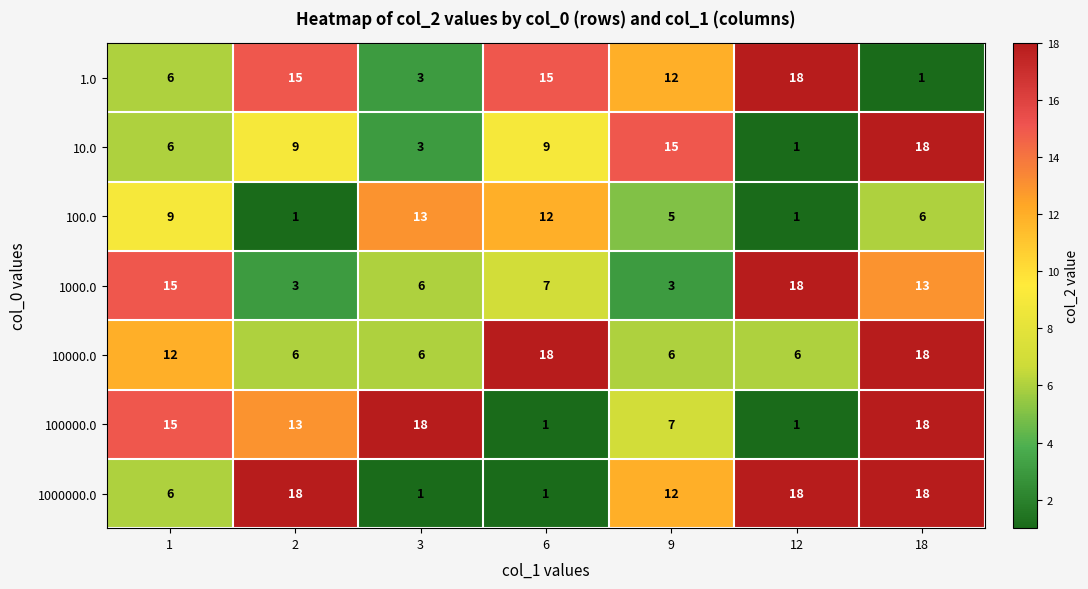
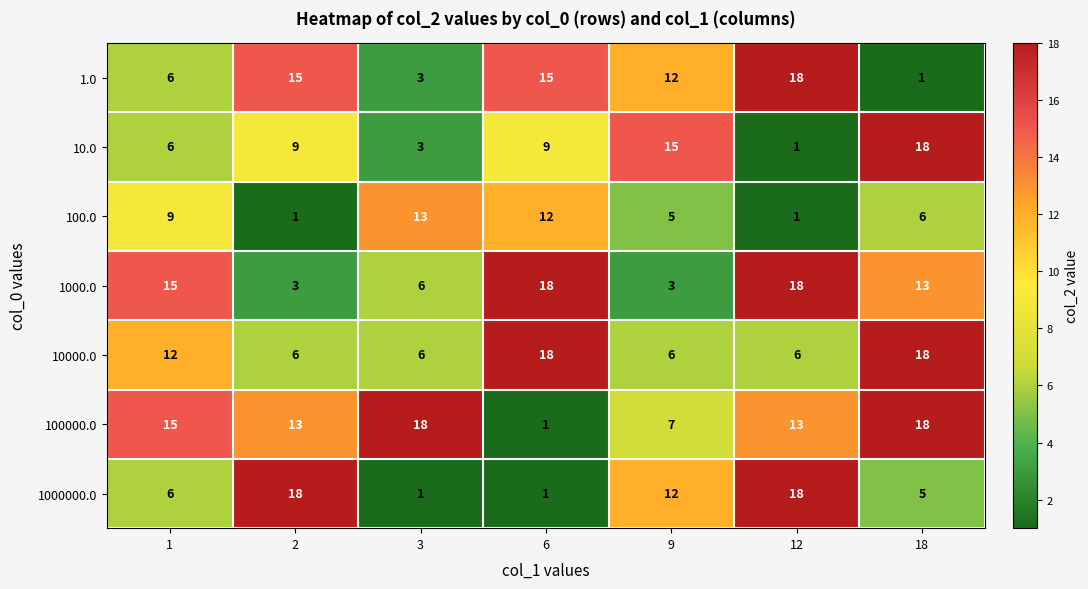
1000.0, 6: 7 -> 18
100000.0, 12: 1 -> 13
1000000.0, 18: 18 -> 5
